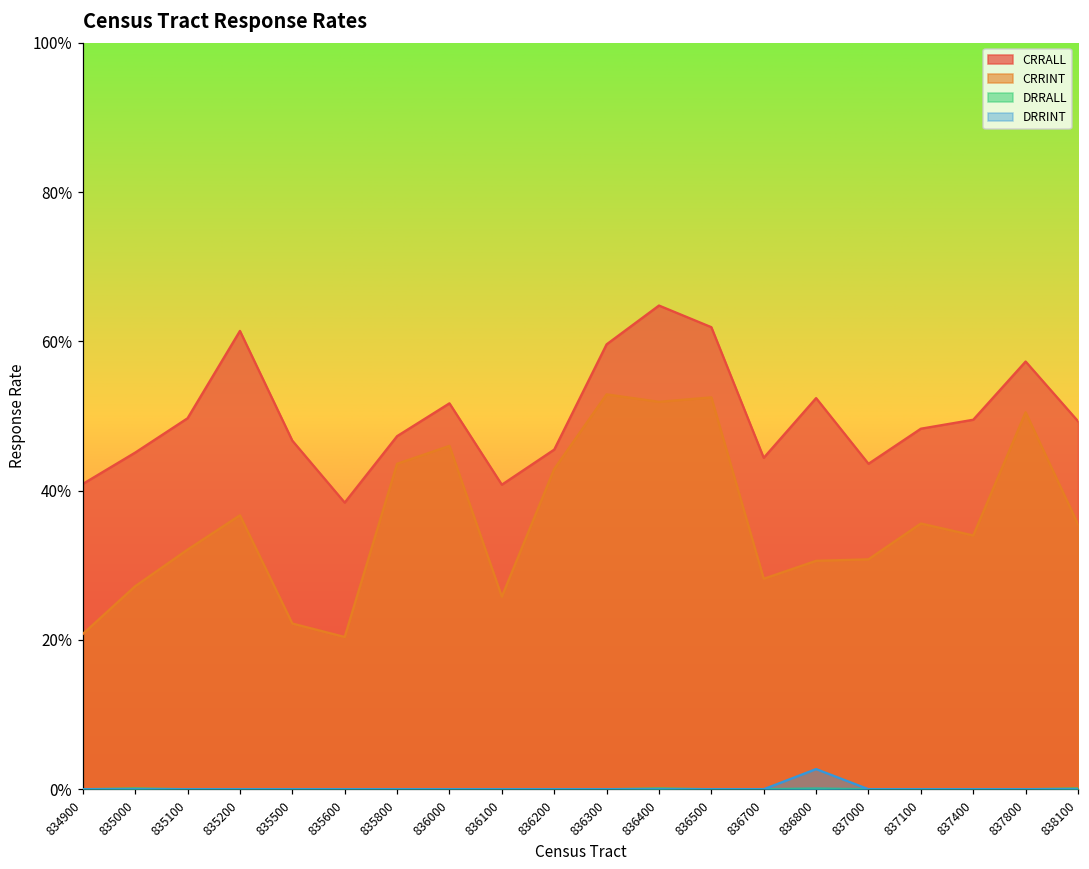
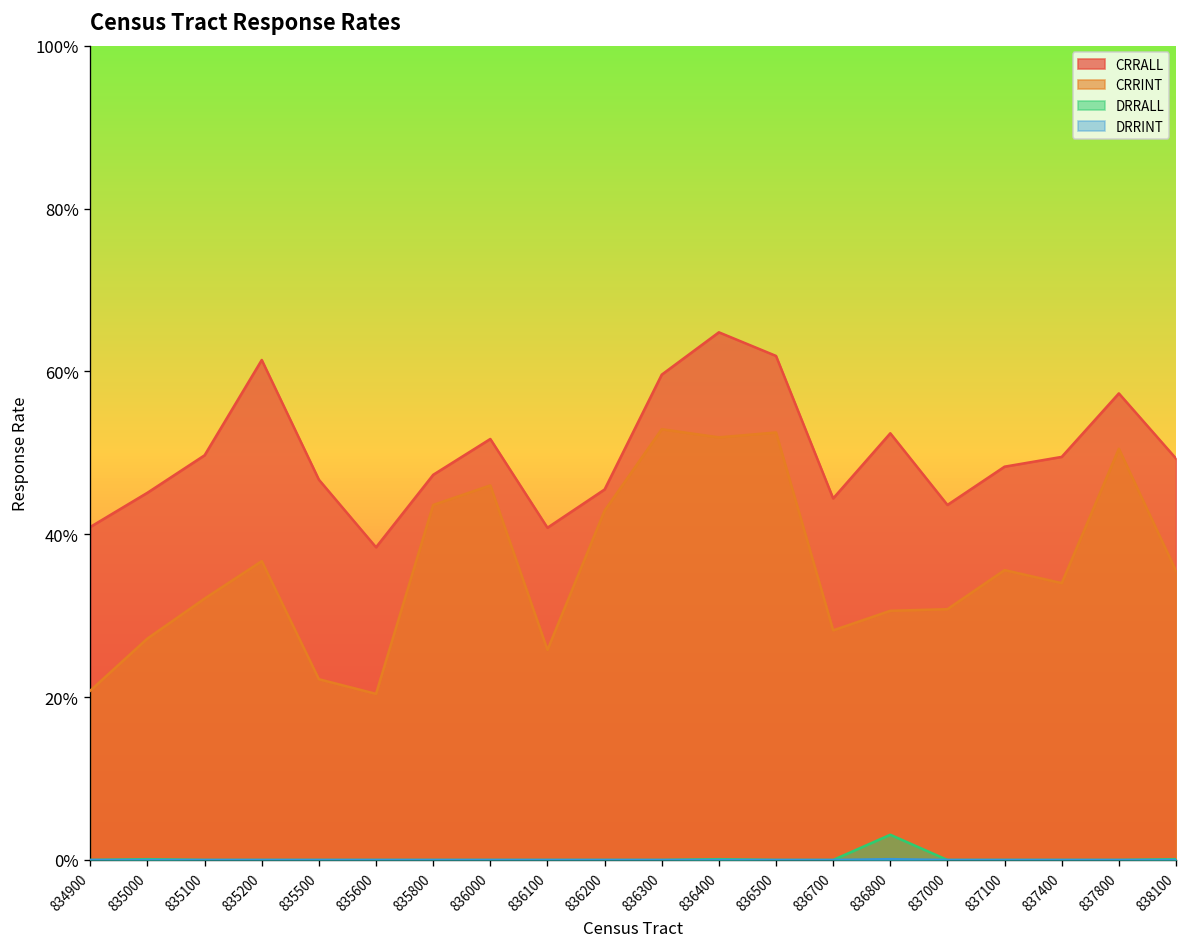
DRRALL, 836800: 0% -> 3%
DRRINT, 836800: 3% -> 0%
